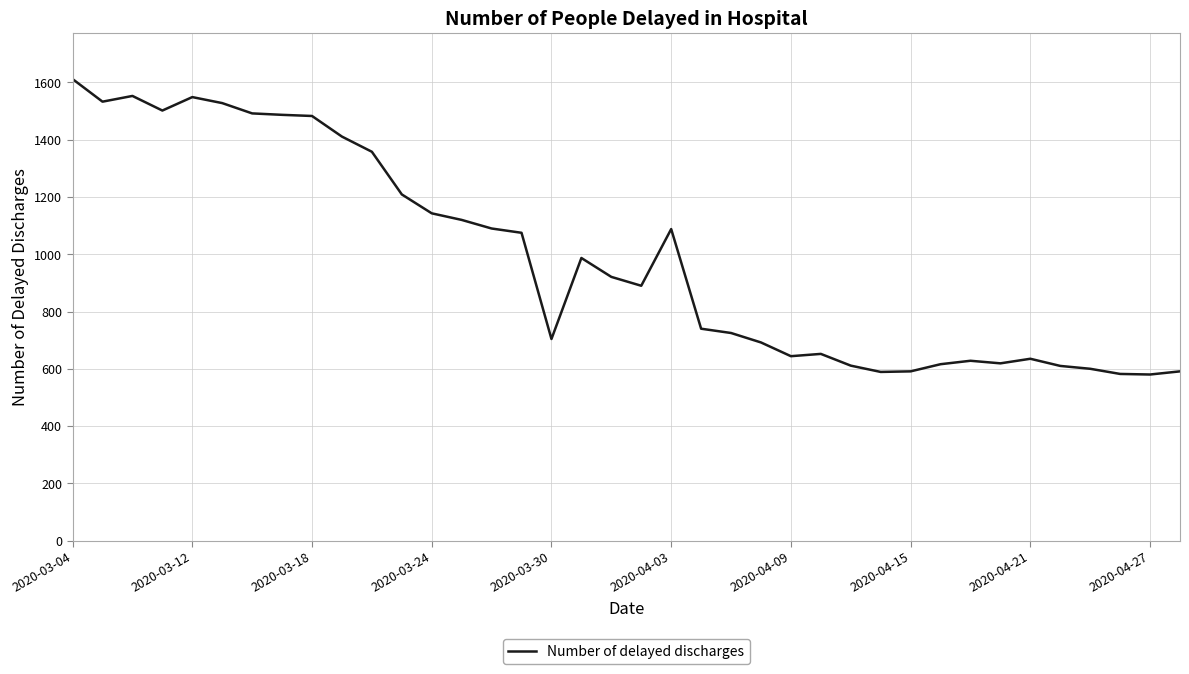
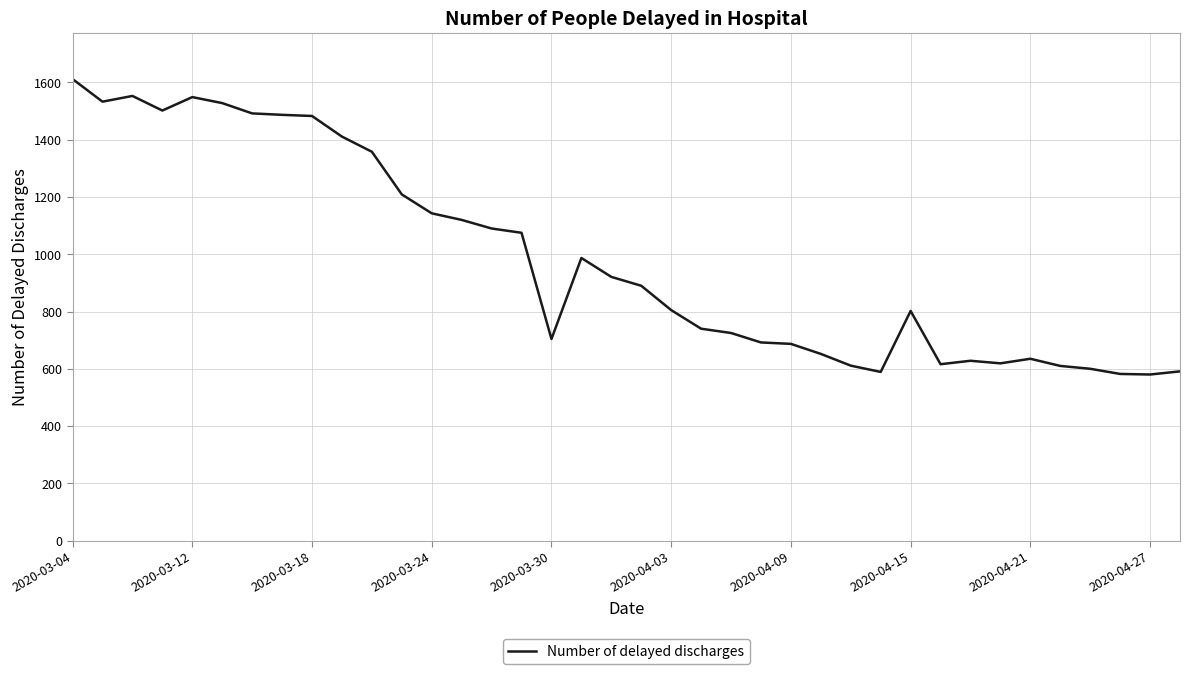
2020-04-03: 1090 -> 810
2020-04-09: 640 -> 690
2020-04-15: 590 -> 800
